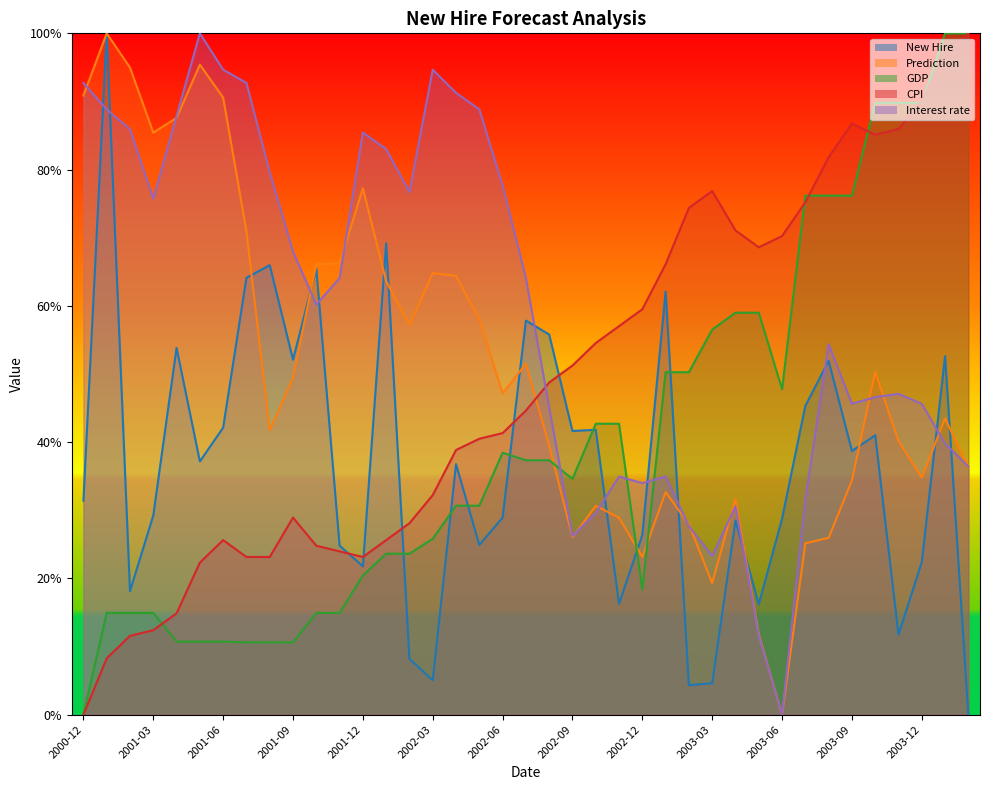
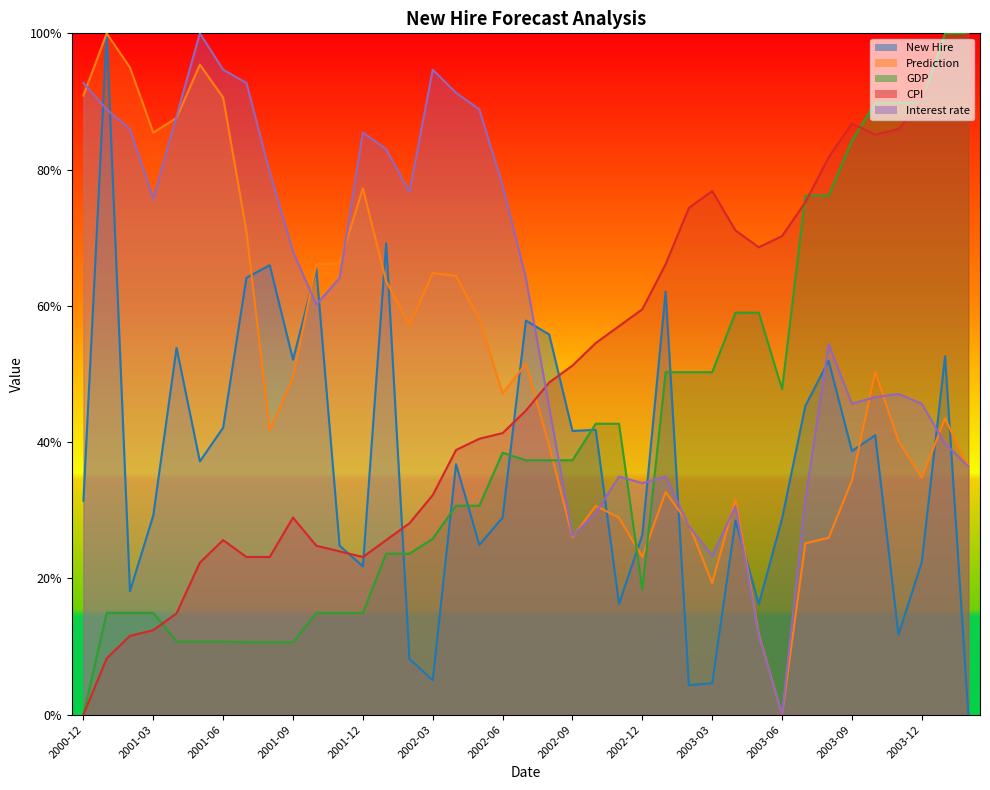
GDP, 2001-12: 20% -> 15%
GDP, 2002-09: 35% -> 37%
GDP, 2003-03: 57% -> 50%
GDP, 2003-09: 76% -> 84%
